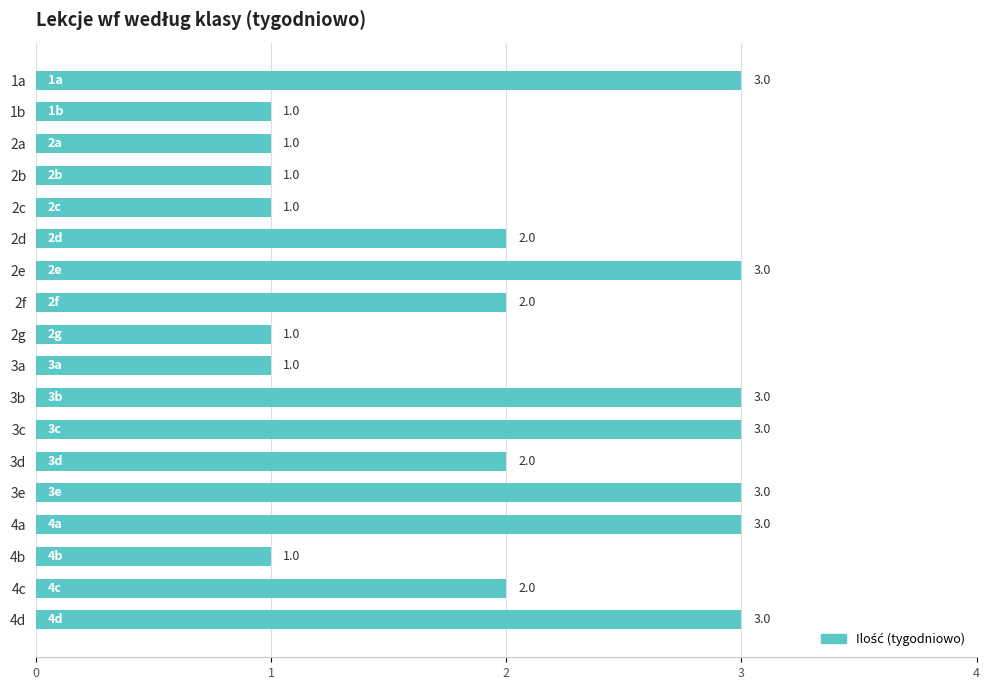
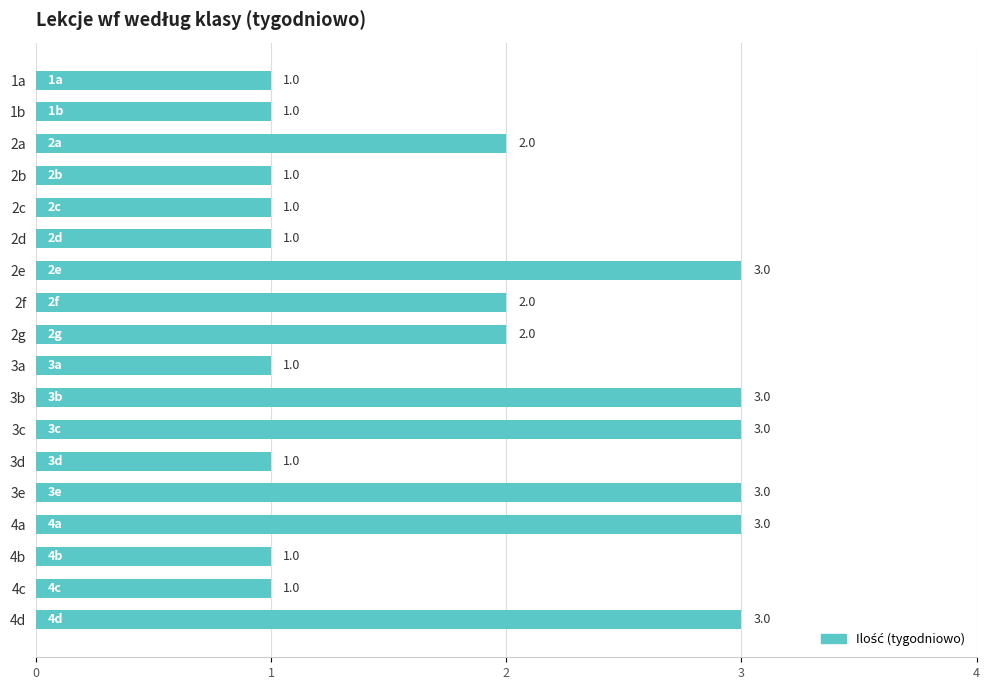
1a: 3.0 -> 1.0
2a: 1.0 -> 2.0
2d: 2.0 -> 1.0
2g: 1.0 -> 2.0
3d: 2.0 -> 1.0
4c: 2.0 -> 1.0
